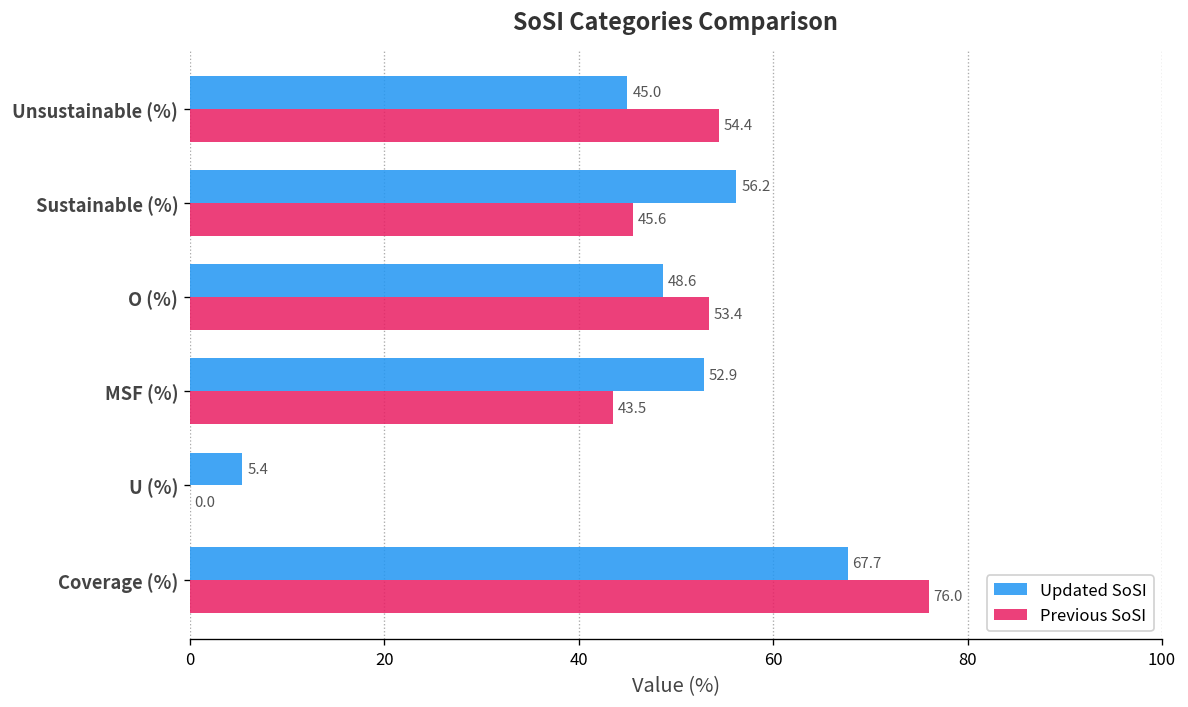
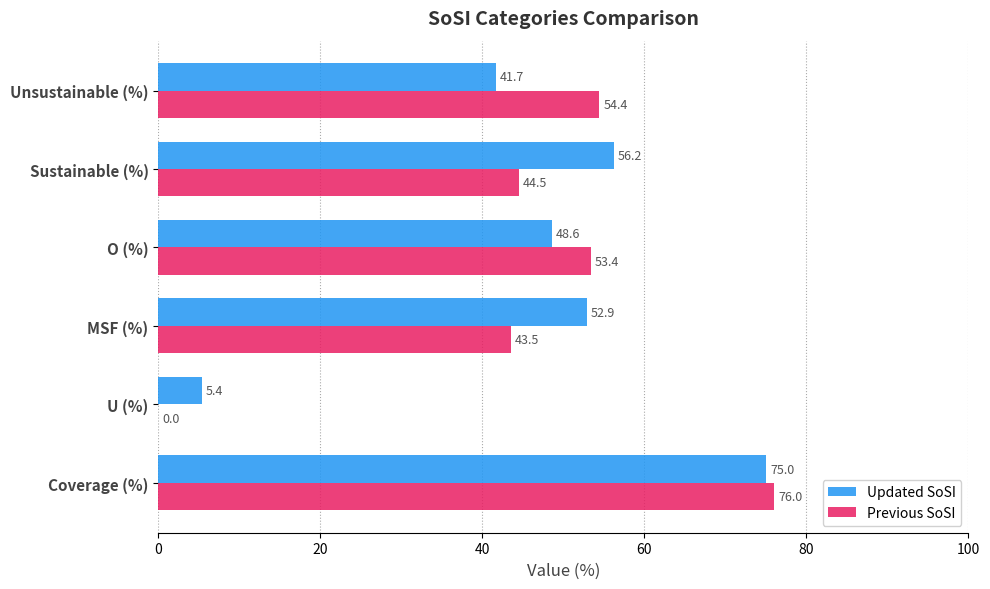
Updated SoSI, Unsustainable (%): 45.0 -> 41.7
Previous SoSI, Sustainable (%): 45.6 -> 44.5
Updated SoSI, Coverage (%): 67.7 -> 75.0
